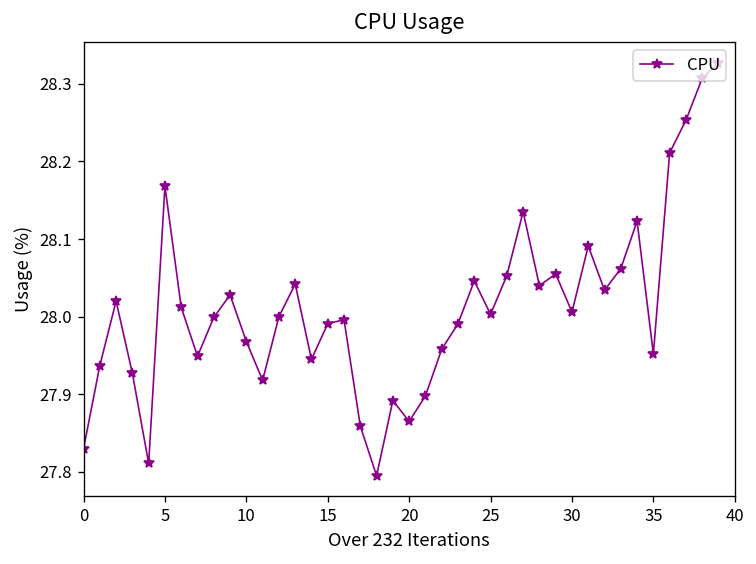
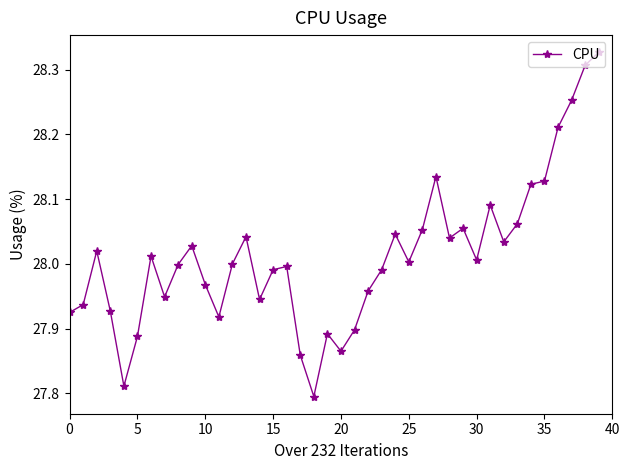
0: 27.83 -> 27.93
5: 28.17 -> 27.89
35: 27.95 -> 28.13
